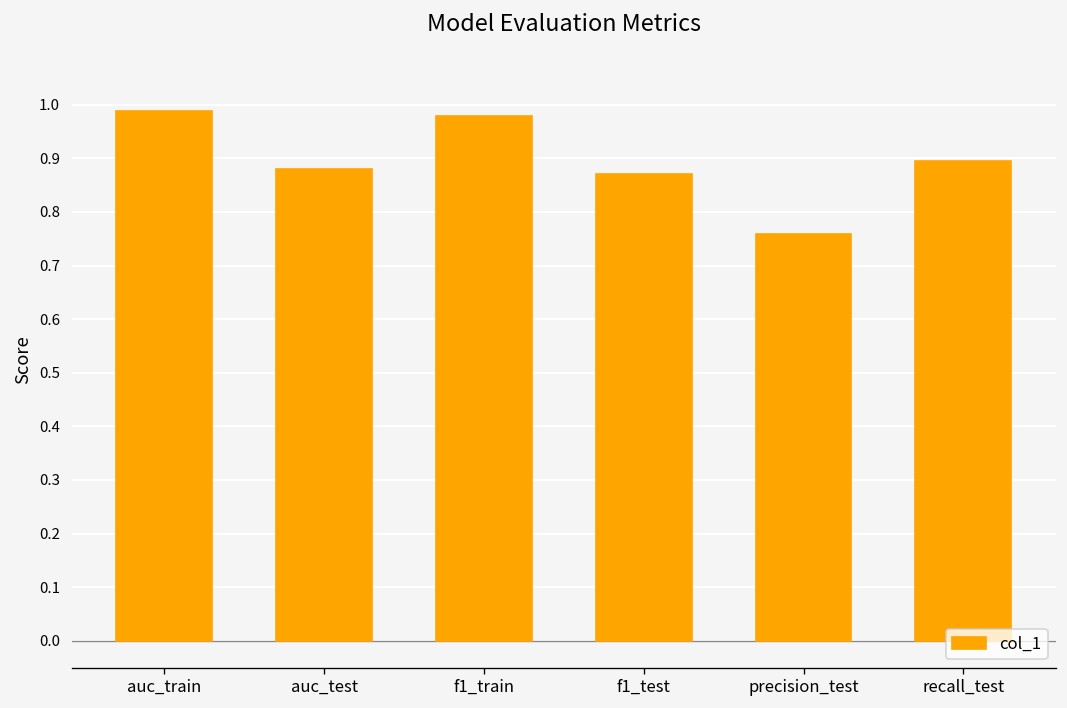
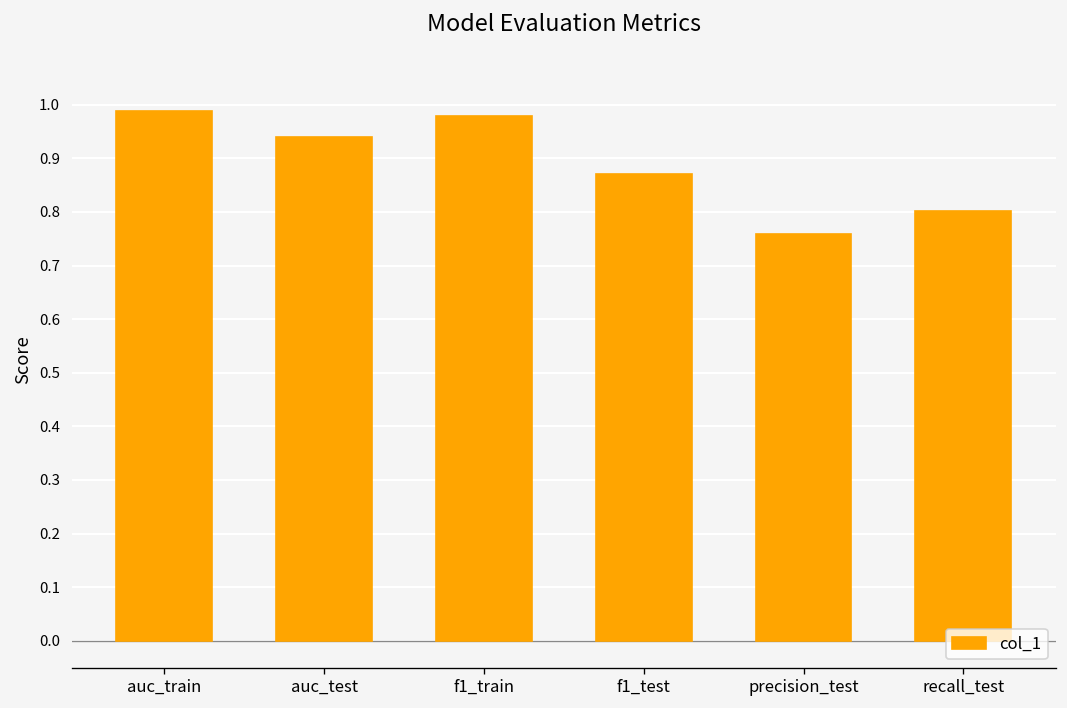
auc_test: 0.88 -> 0.94
recall_test: 0.90 -> 0.80
